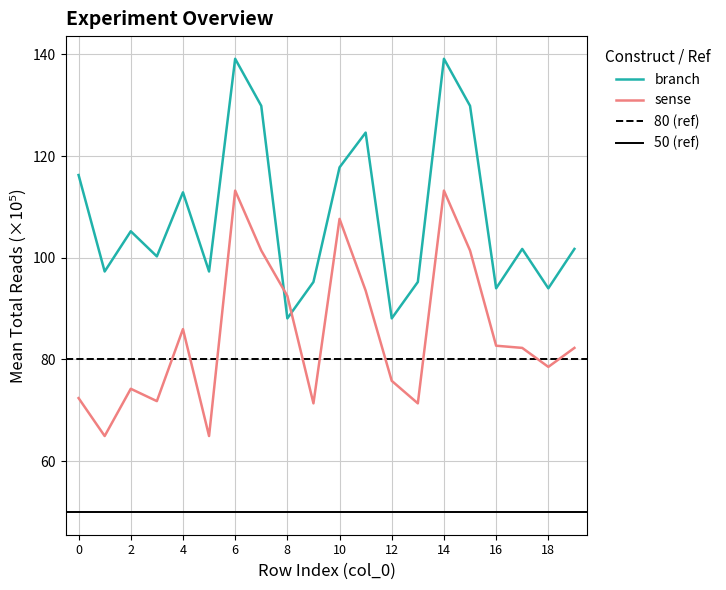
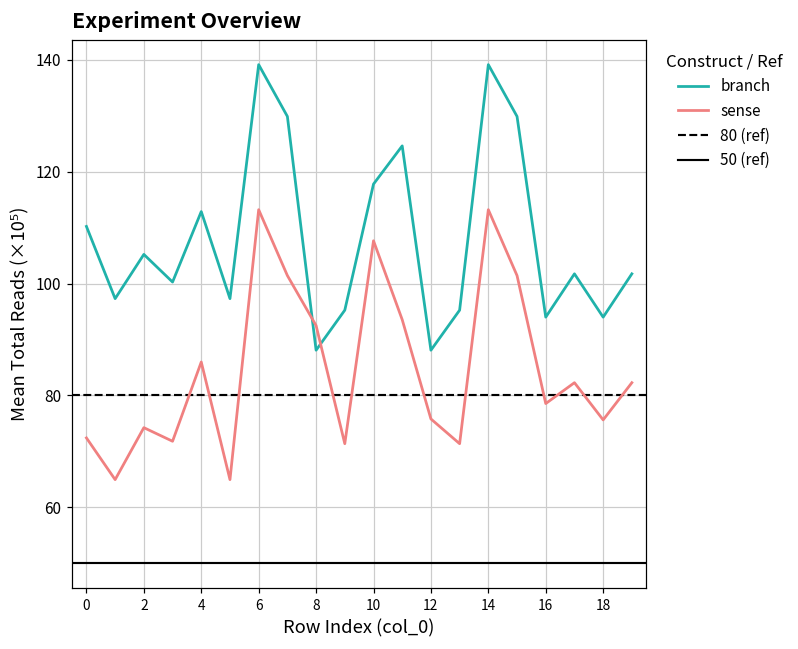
branch, 0: 116 -> 110
sense, 16: 83 -> 79
sense, 18: 79 -> 76
